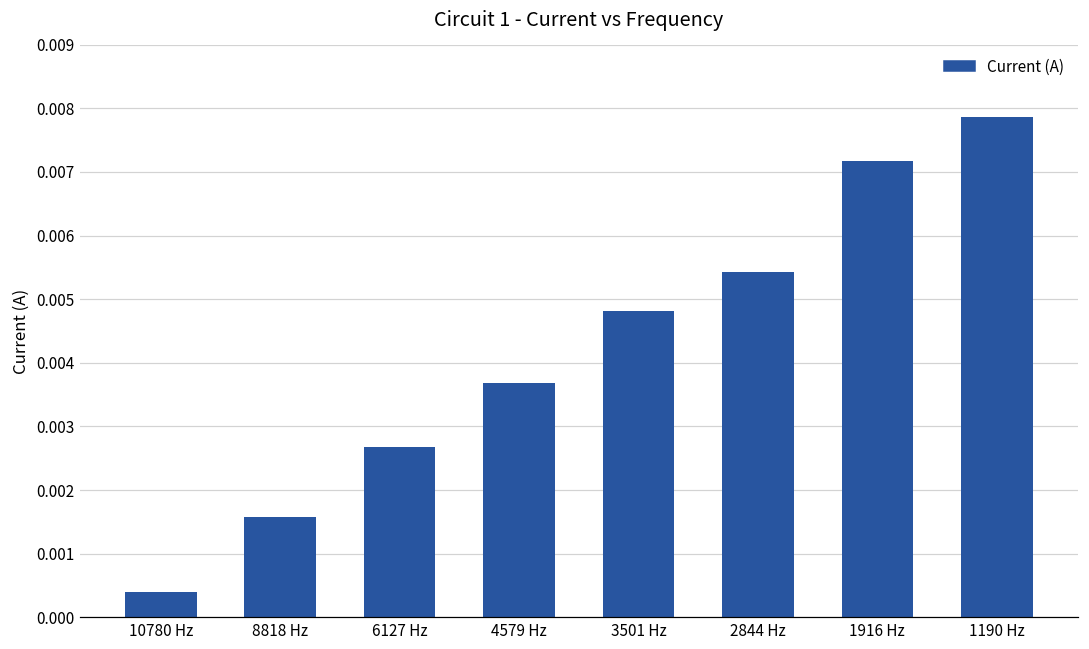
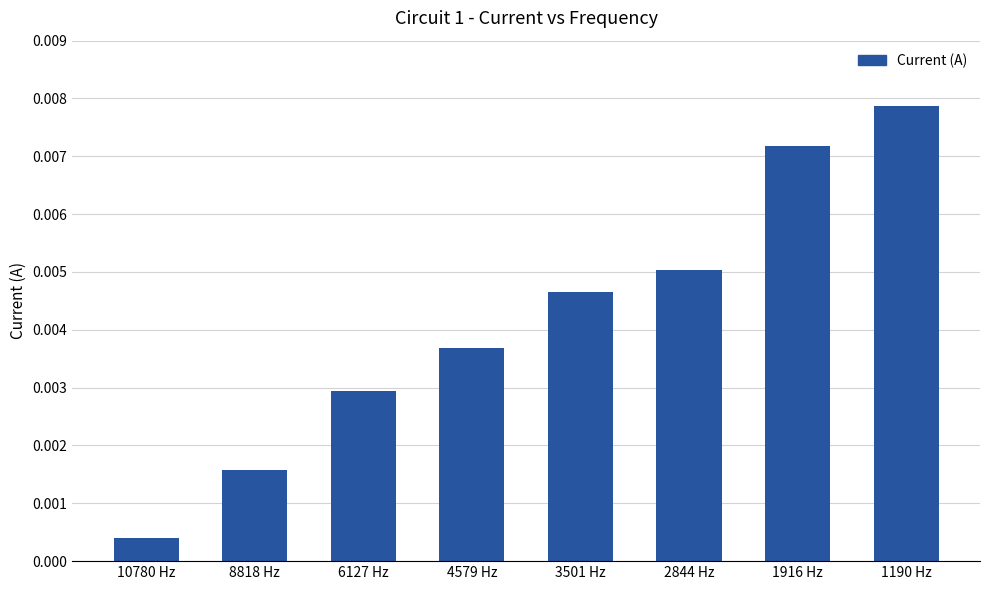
6127 Hz: 0.0027 -> 0.0030
3501 Hz: 0.0048 -> 0.0047
2844 Hz: 0.0054 -> 0.0050
